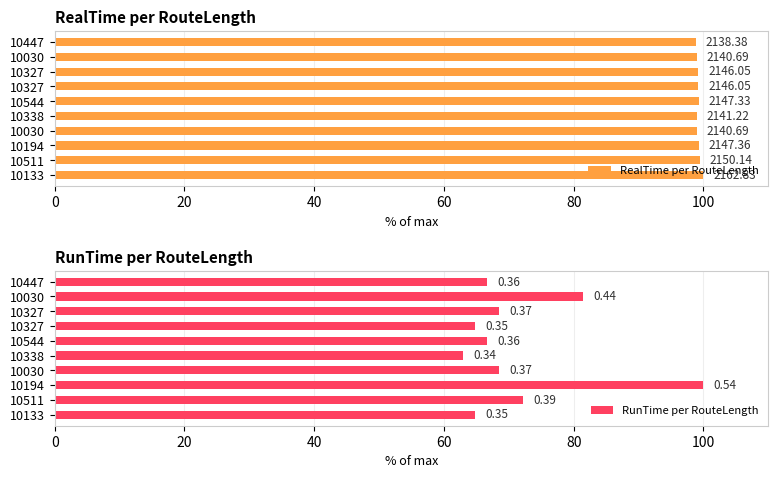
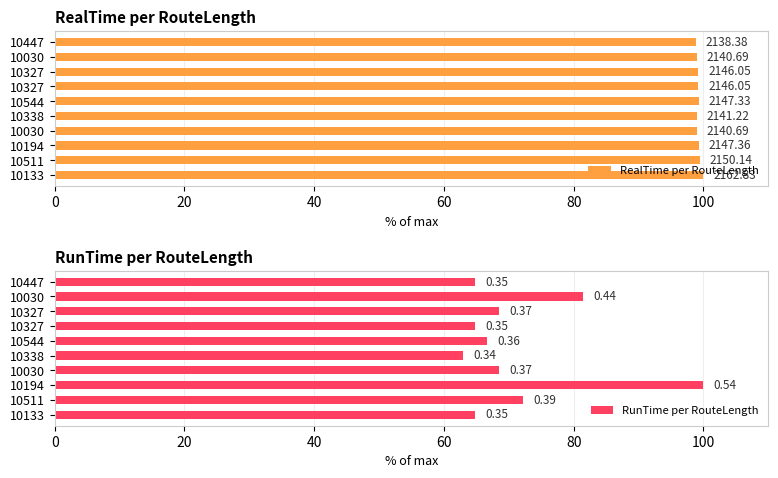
RunTime per RouteLength, 10447: 0.36 -> 0.35
